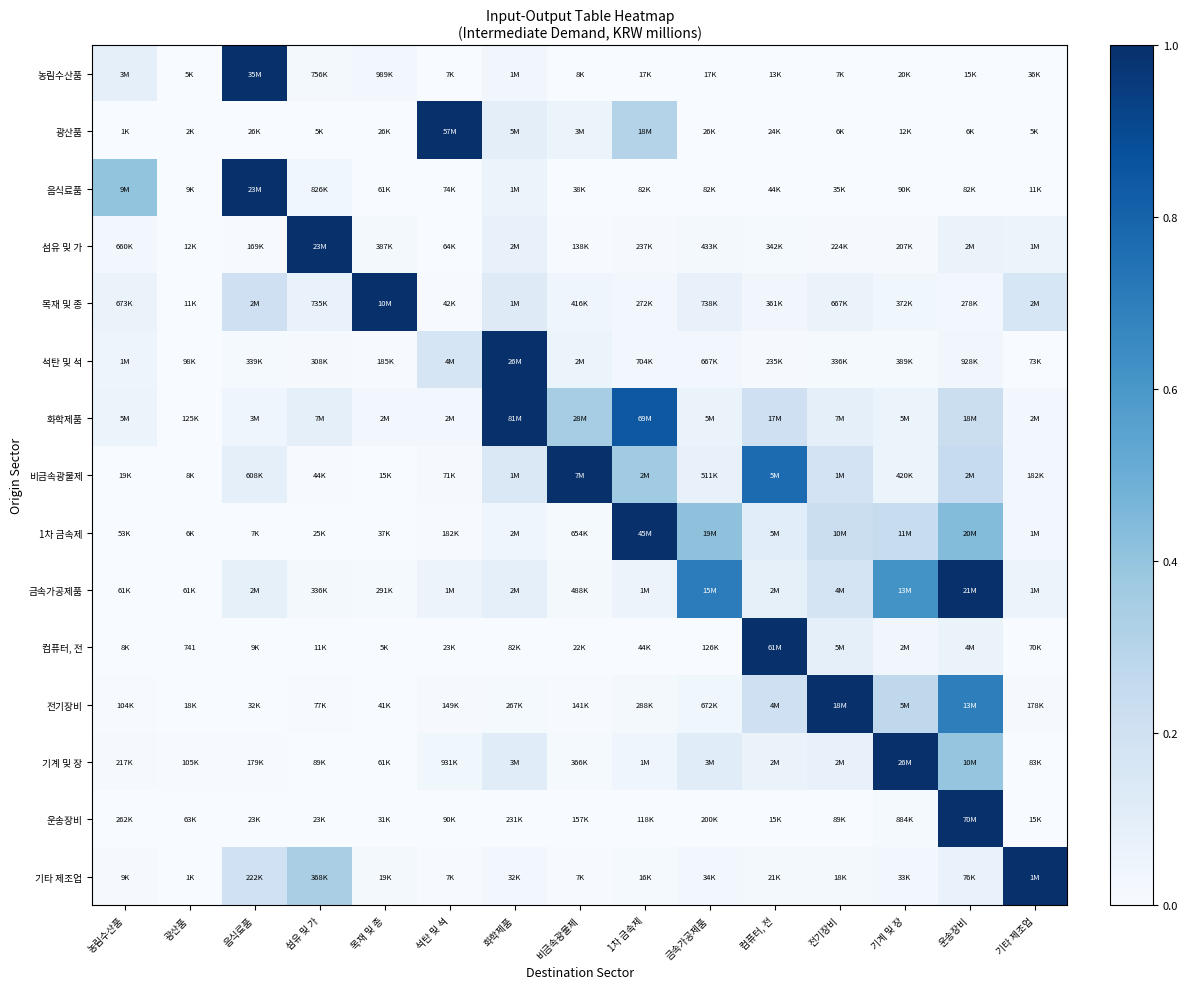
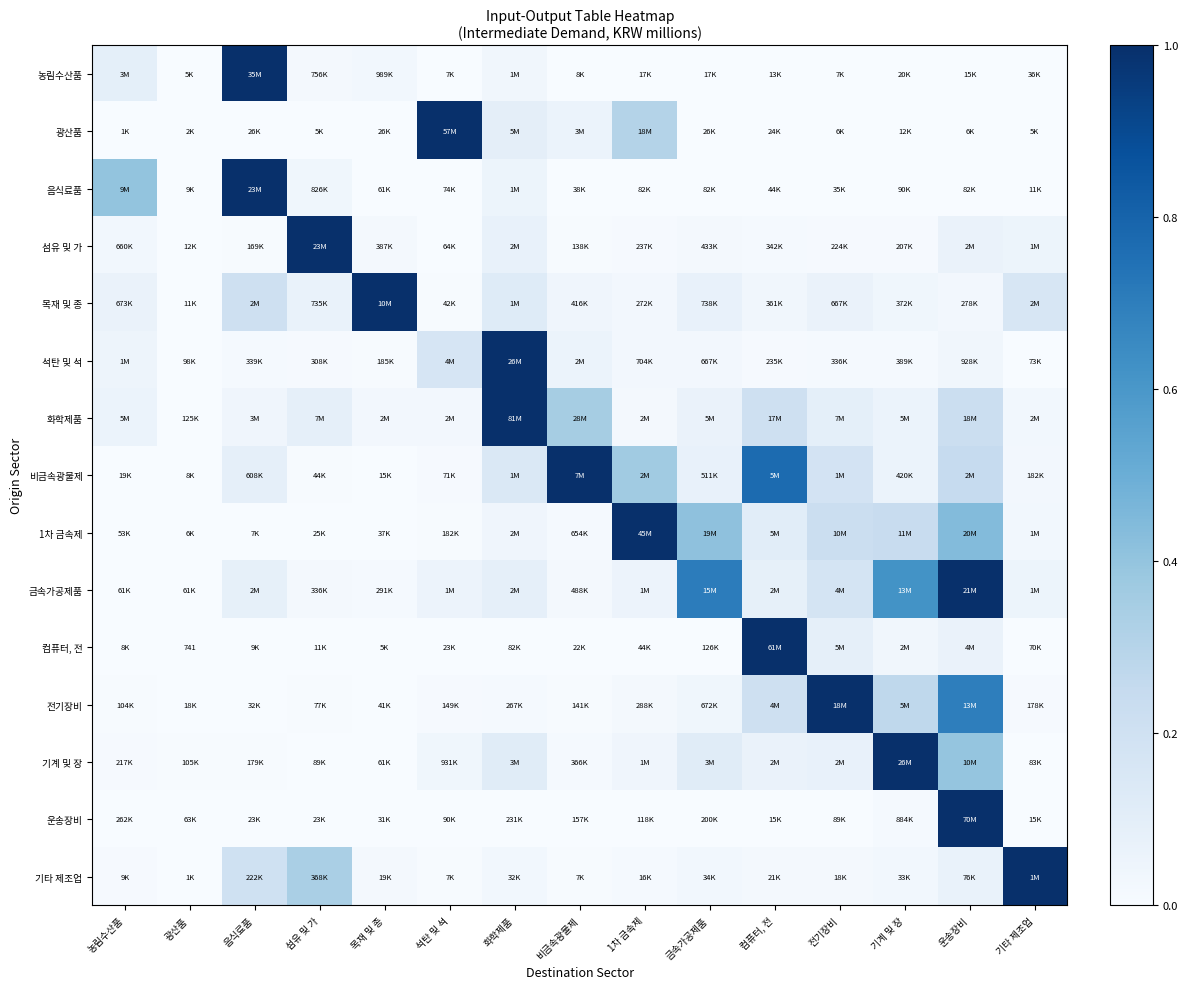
화학제품, 1차 금속제: 69M -> 2M
